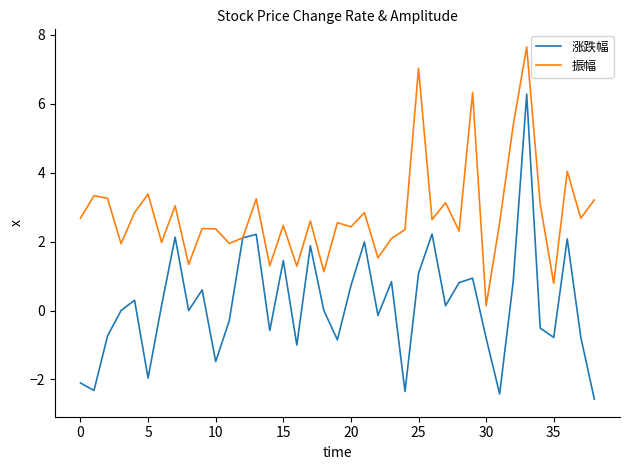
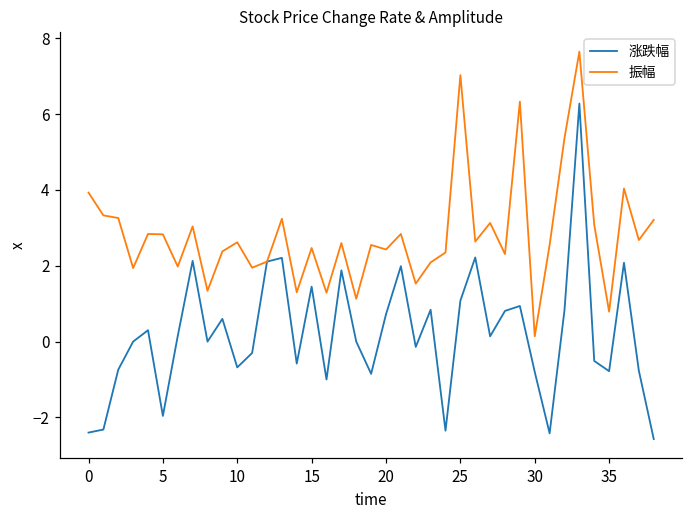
涨跌幅, 0: -2.1 -> -2.4
振幅, 0: 2.7 -> 3.9
振幅, 5: 3.4 -> 2.8
涨跌幅, 10: -1.5 -> -0.7
振幅, 10: 2.4 -> 2.6
